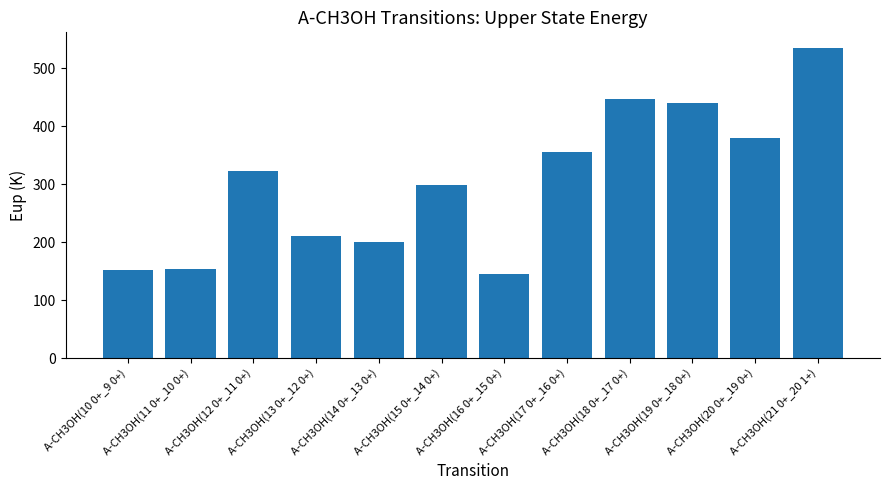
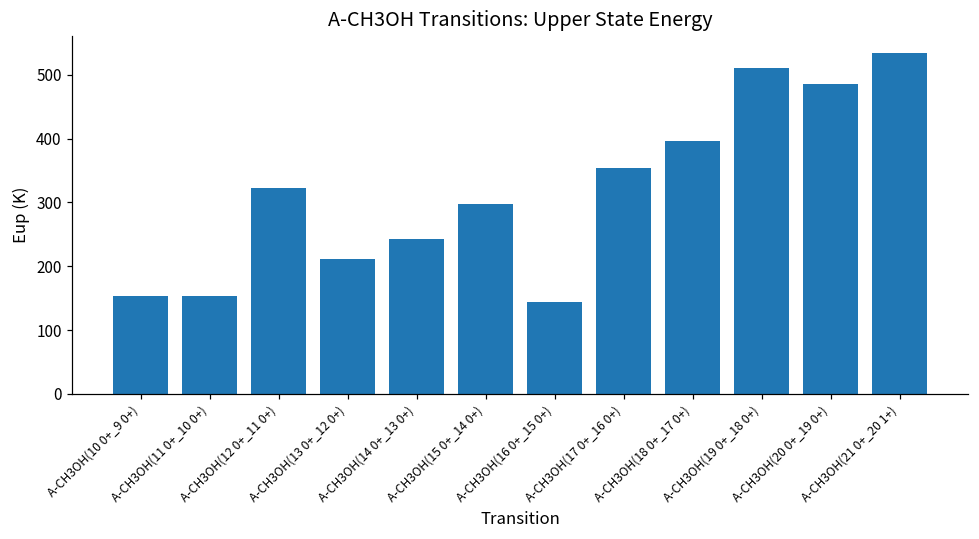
A-CH3OH(14 0+_13 0+): 200 -> 240
A-CH3OH(18 0+_17 0+): 450 -> 400
A-CH3OH(19 0+_18 0+): 440 -> 510
A-CH3OH(20 0+_19 0+): 380 -> 490
